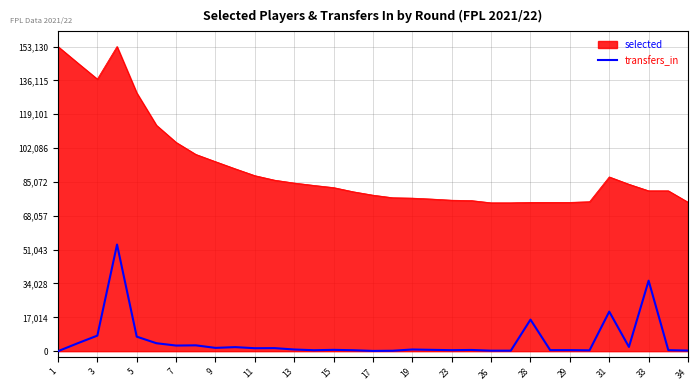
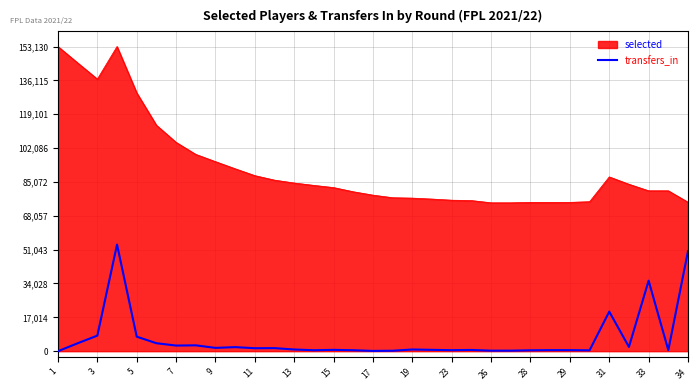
transfers_in, 28: 16,000 -> 0
transfers_in, 34: 0 -> 50,000
